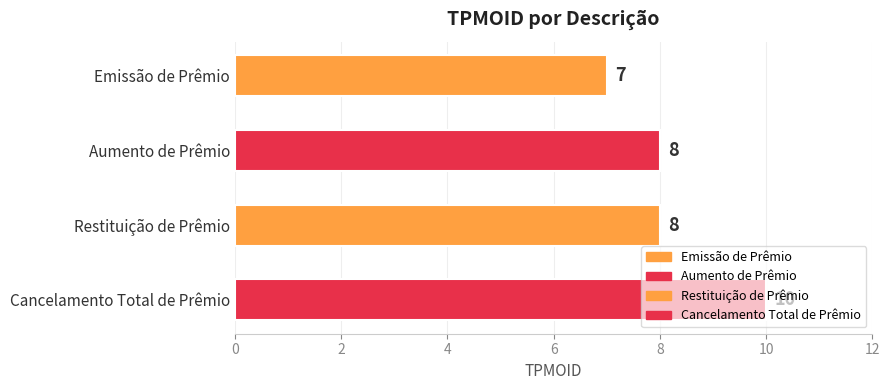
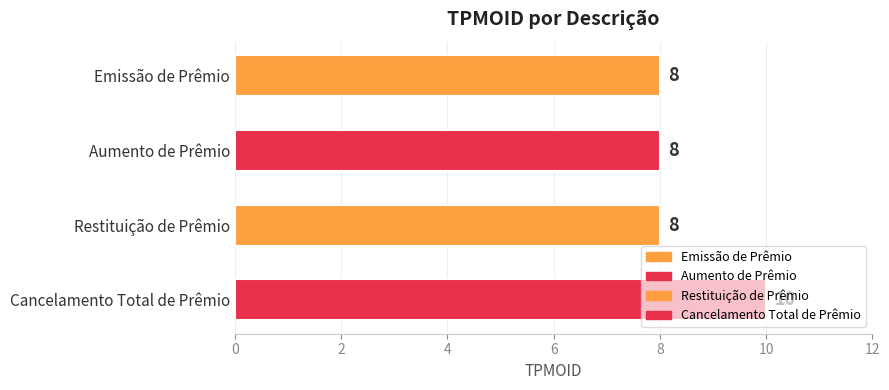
Emissão de Prêmio: 7 -> 8
